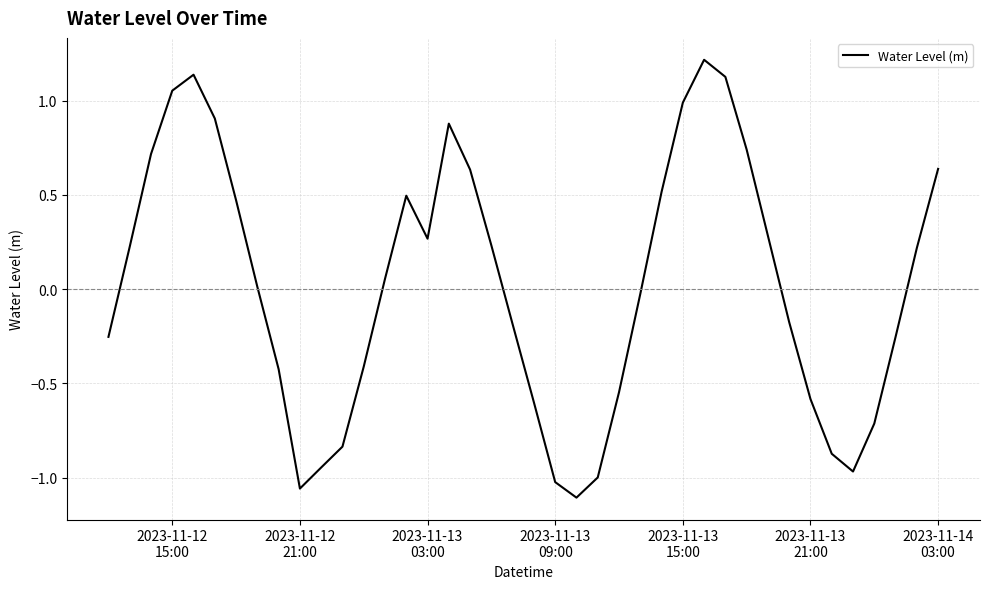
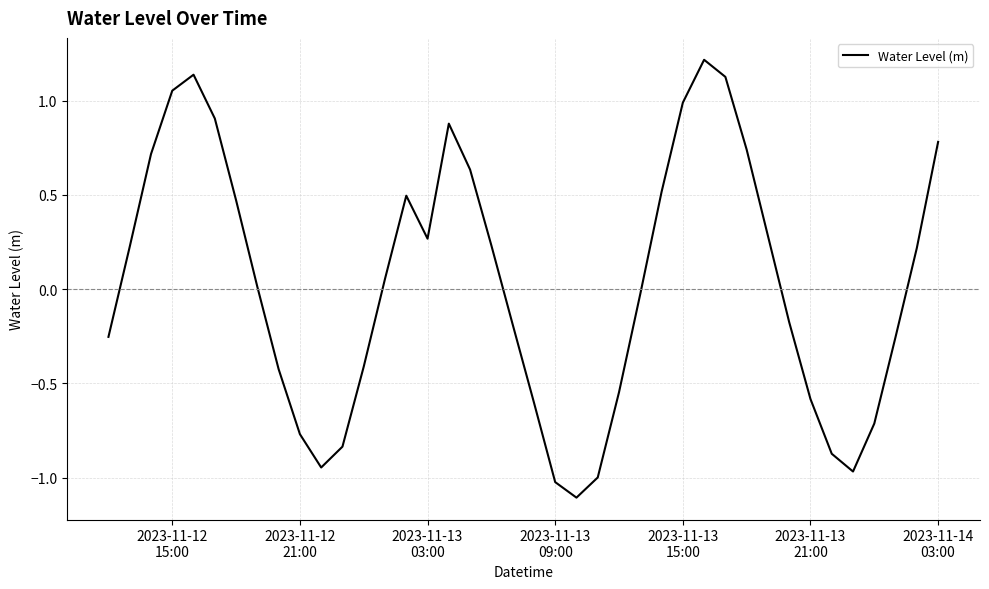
2023-11-12 21:00: -1.06 -> -0.77
2023-11-14 03:00: 0.64 -> 0.78
